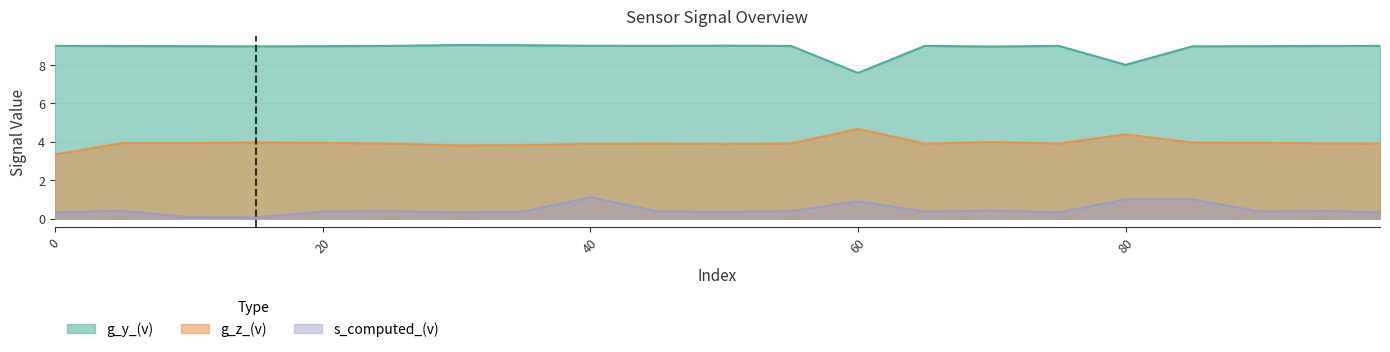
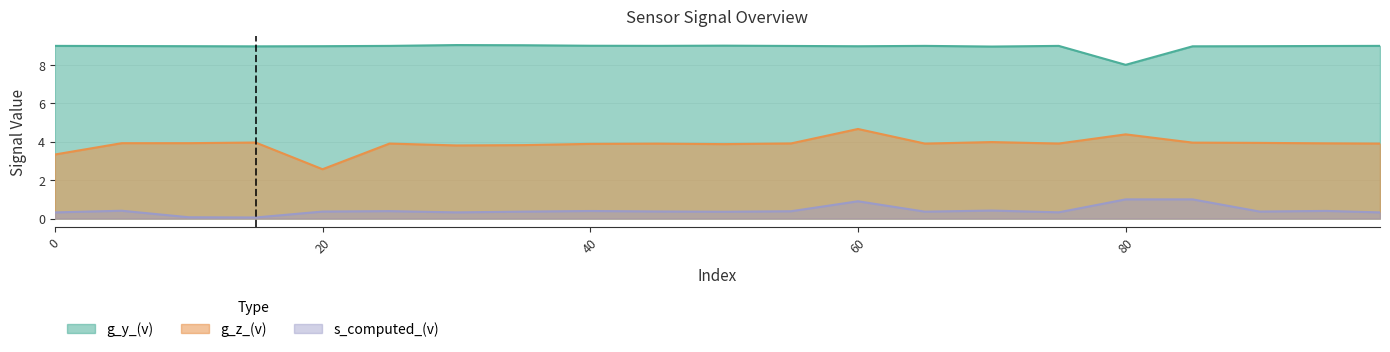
g_z_(v), 20: 3.9 -> 2.6
s_computed_(v), 40: 1.1 -> 0.4
g_y_(v), 60: 7.6 -> 9.0
